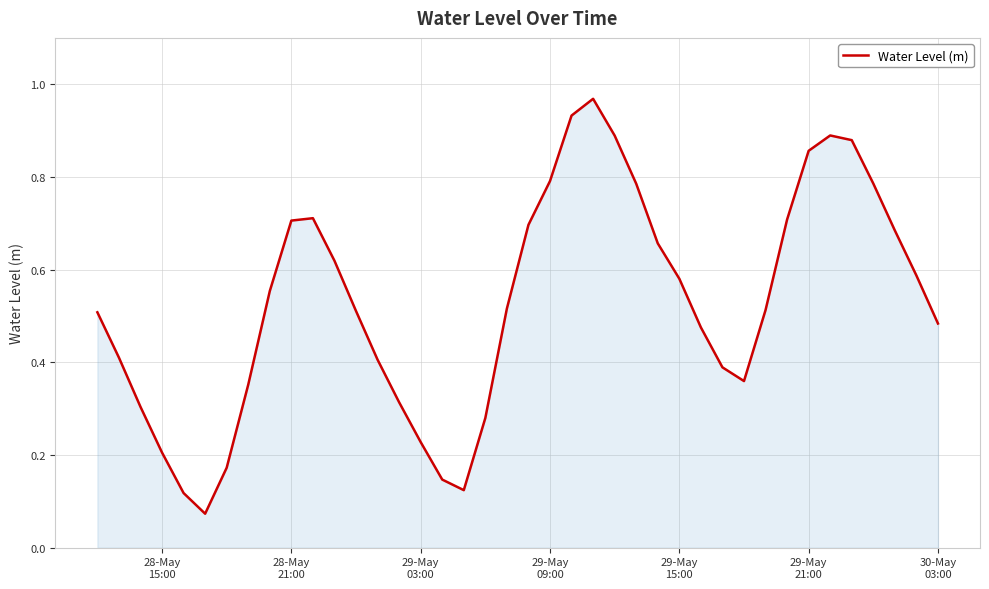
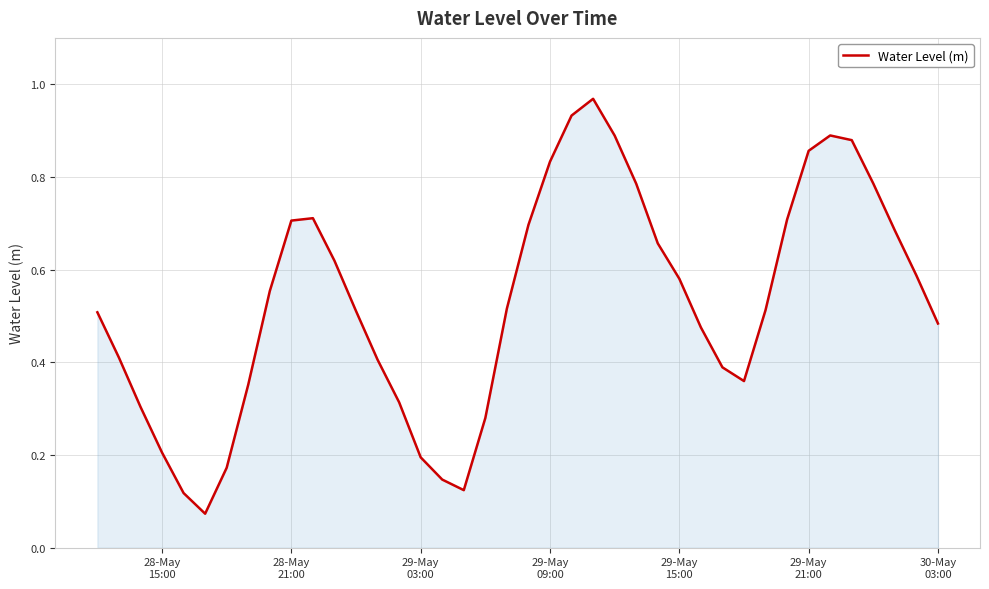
29-May 03:00: 0.23 -> 0.19
29-May 09:00: 0.79 -> 0.83
